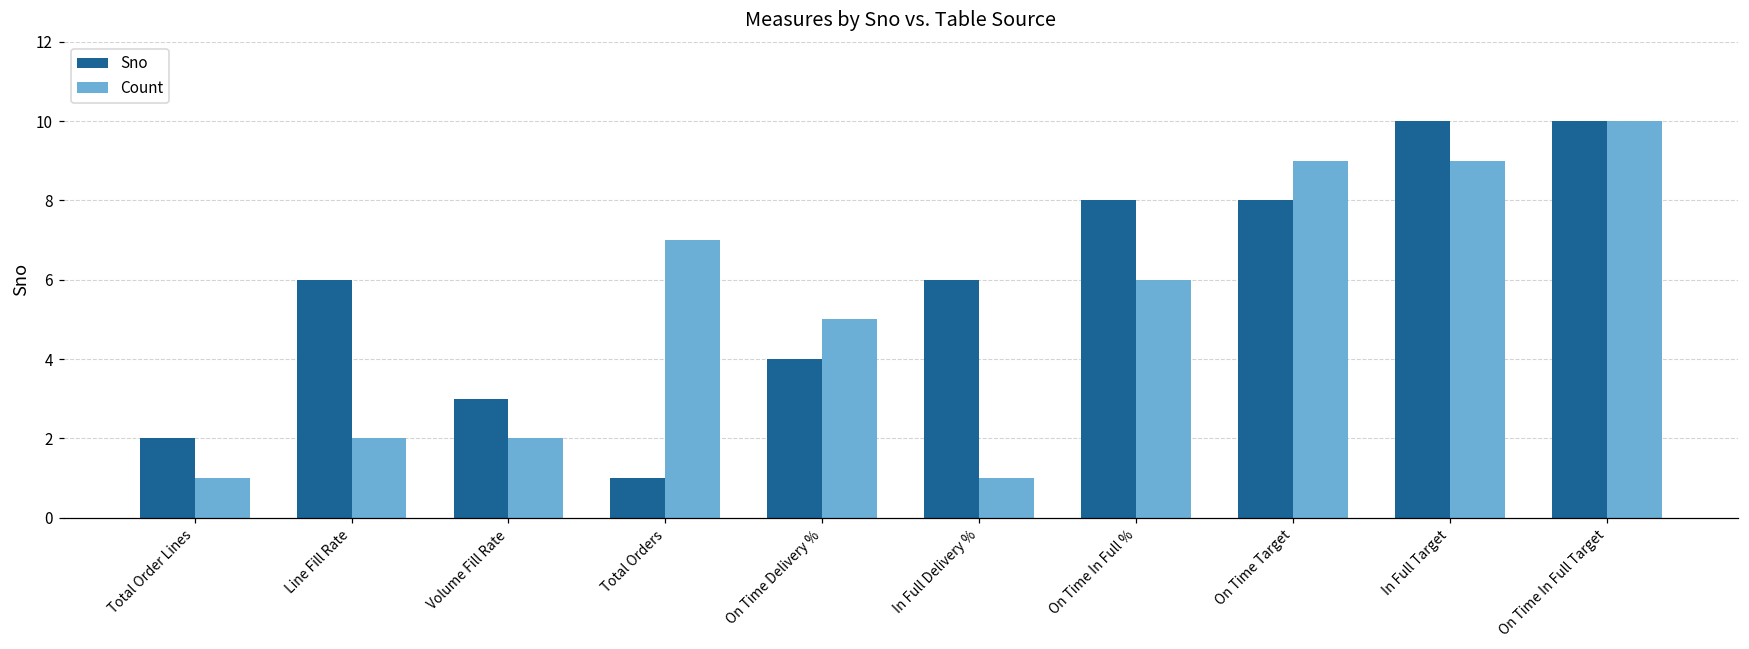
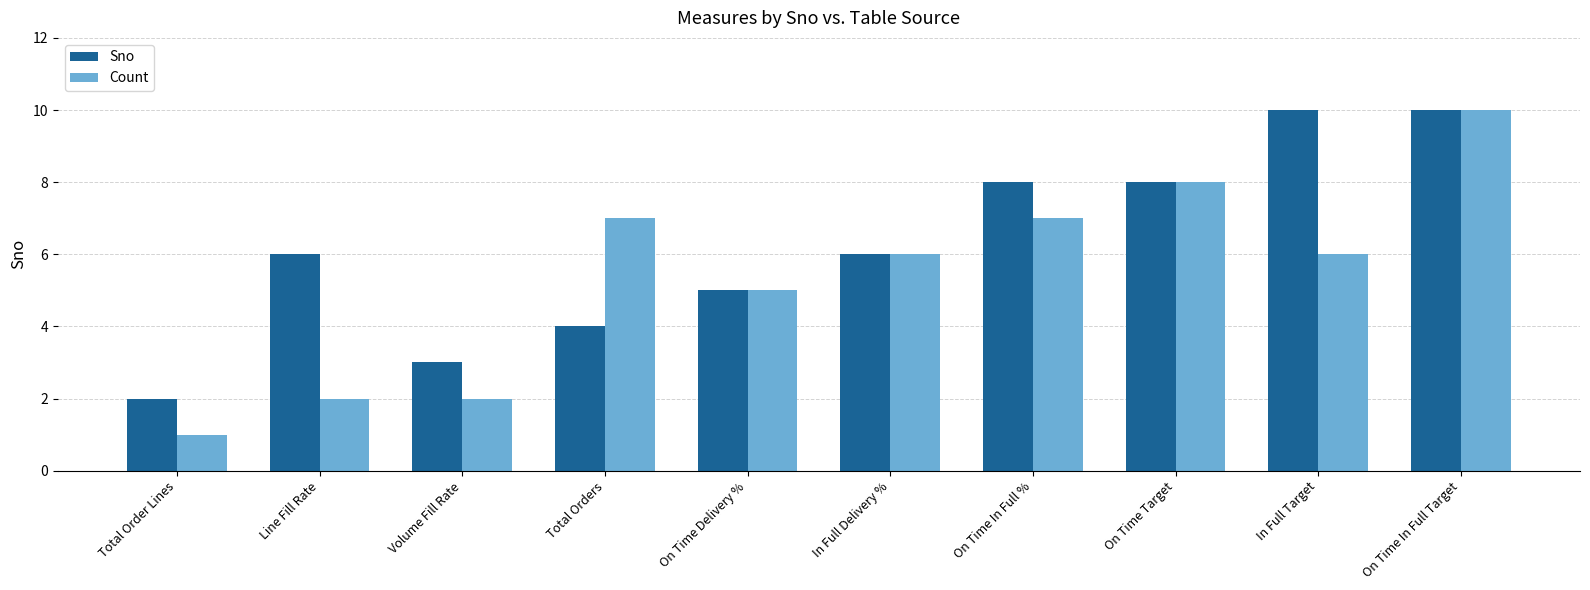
Sno, Total Orders: 1 -> 4
Sno, On Time Delivery %: 4 -> 5
Count, In Full Delivery %: 1 -> 6
Count, On Time In Full %: 6 -> 7
Count, On Time Target: 9 -> 8
Count, In Full Target: 9 -> 6
